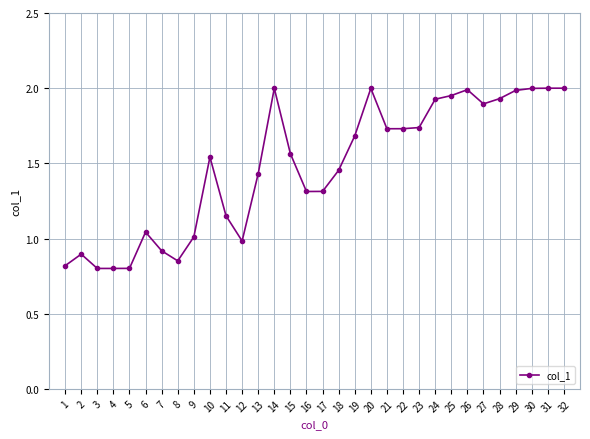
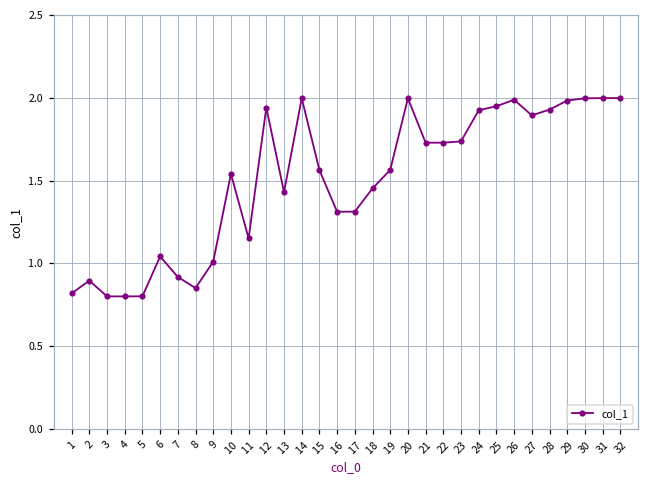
12: 0.98 -> 1.94
19: 1.68 -> 1.57
